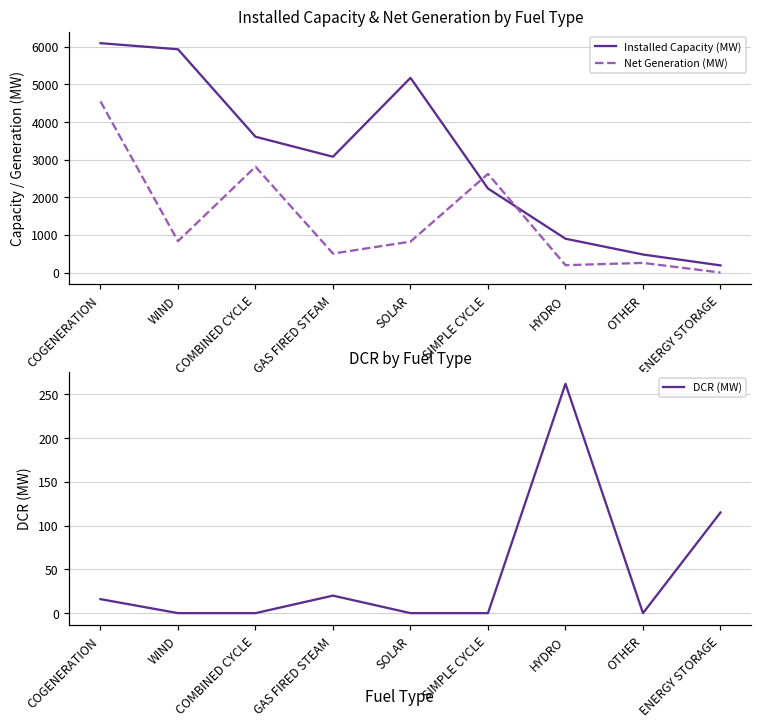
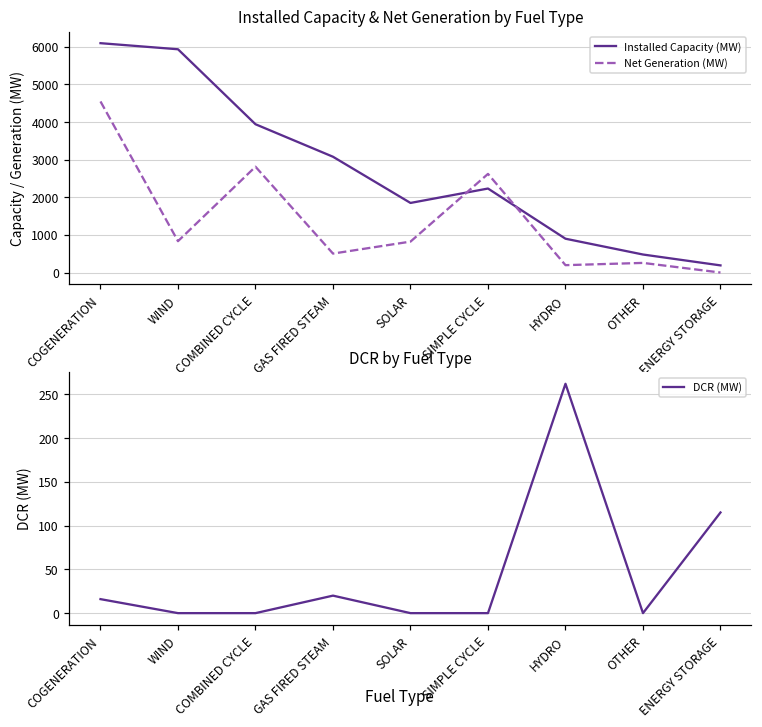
Installed Capacity & Net Generation by Fuel Type, Installed Capacity (MW), COMBINED CYCLE: 3600 -> 3900
Installed Capacity & Net Generation by Fuel Type, Installed Capacity (MW), SOLAR: 5200 -> 1900
